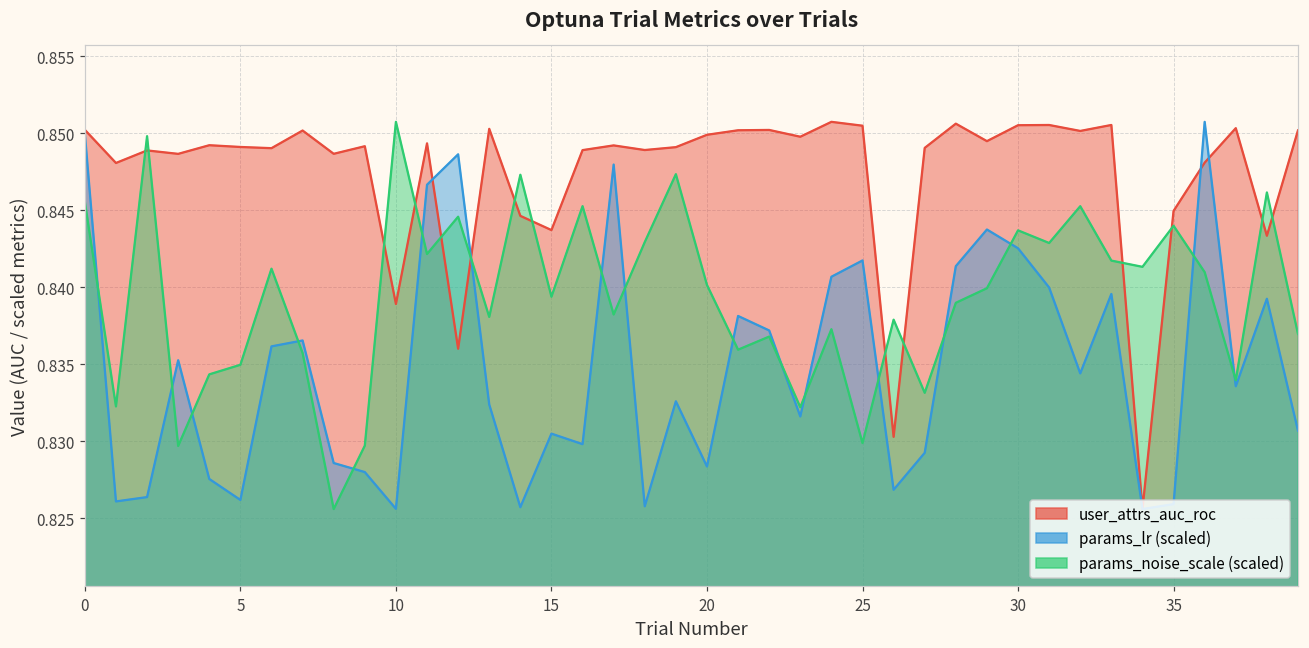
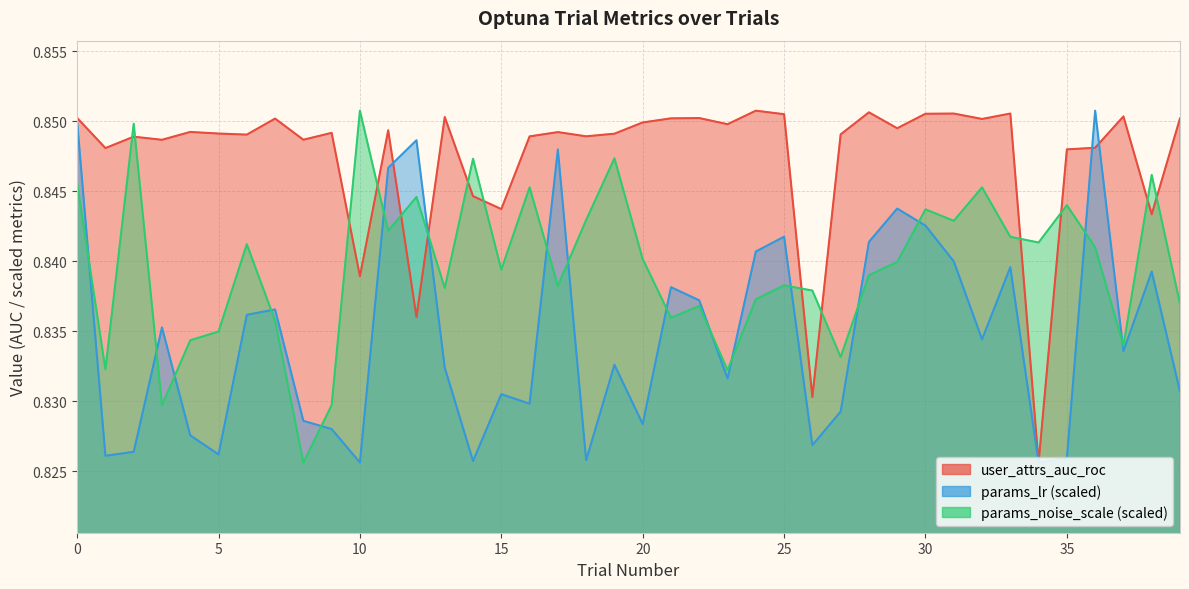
params_noise_scale (scaled), 25: 0.8299 -> 0.8383
user_attrs_auc_roc, 35: 0.8450 -> 0.8480
